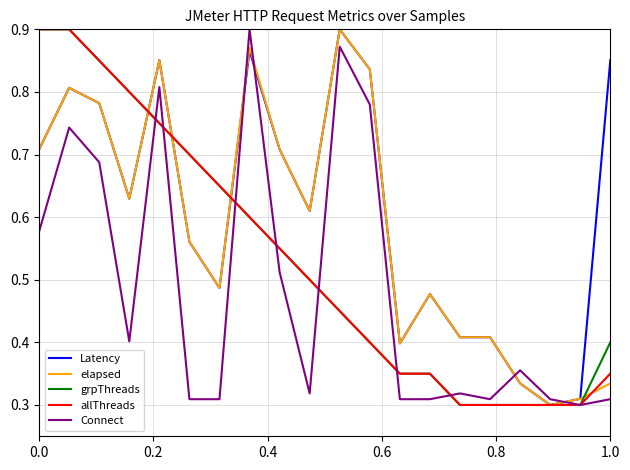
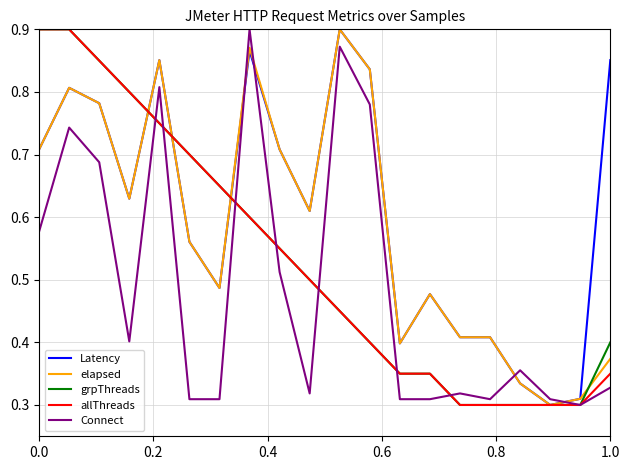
elapsed, 1.0: 0.33 -> 0.37
Connect, 1.0: 0.31 -> 0.33
